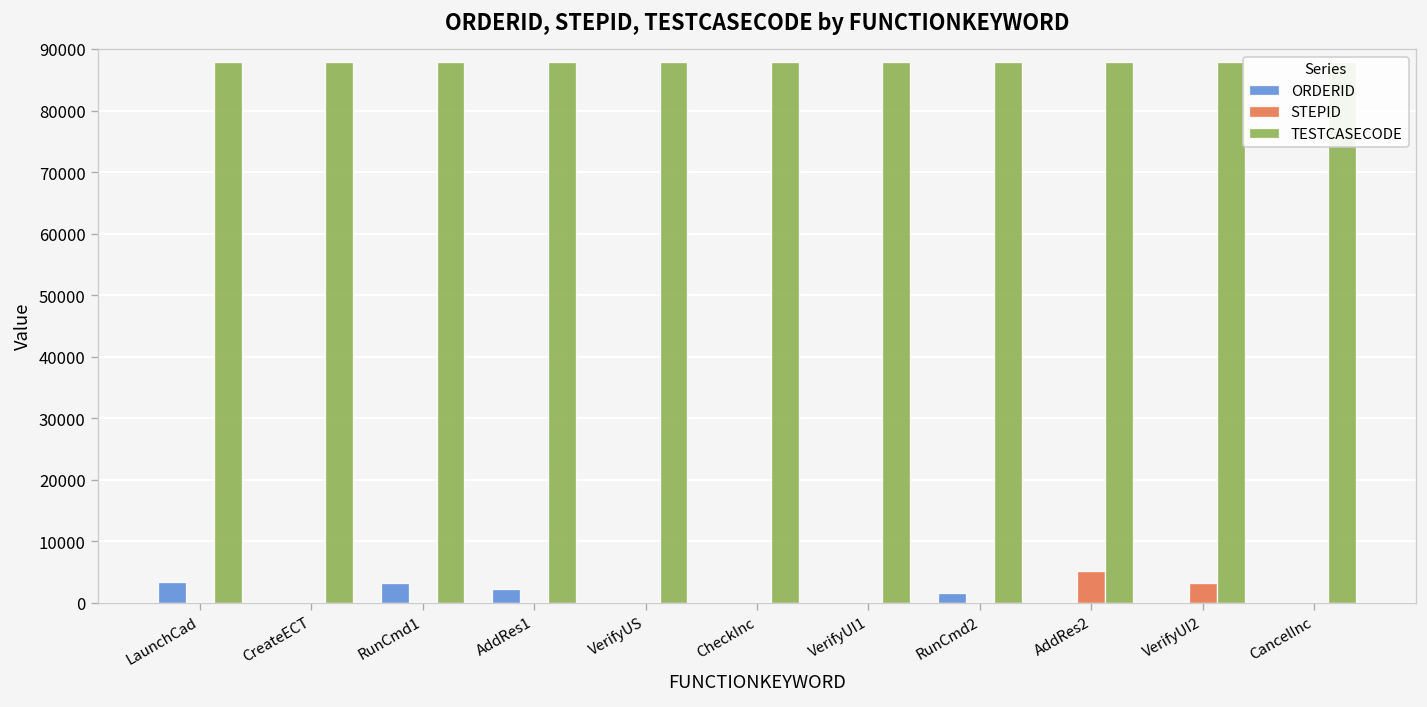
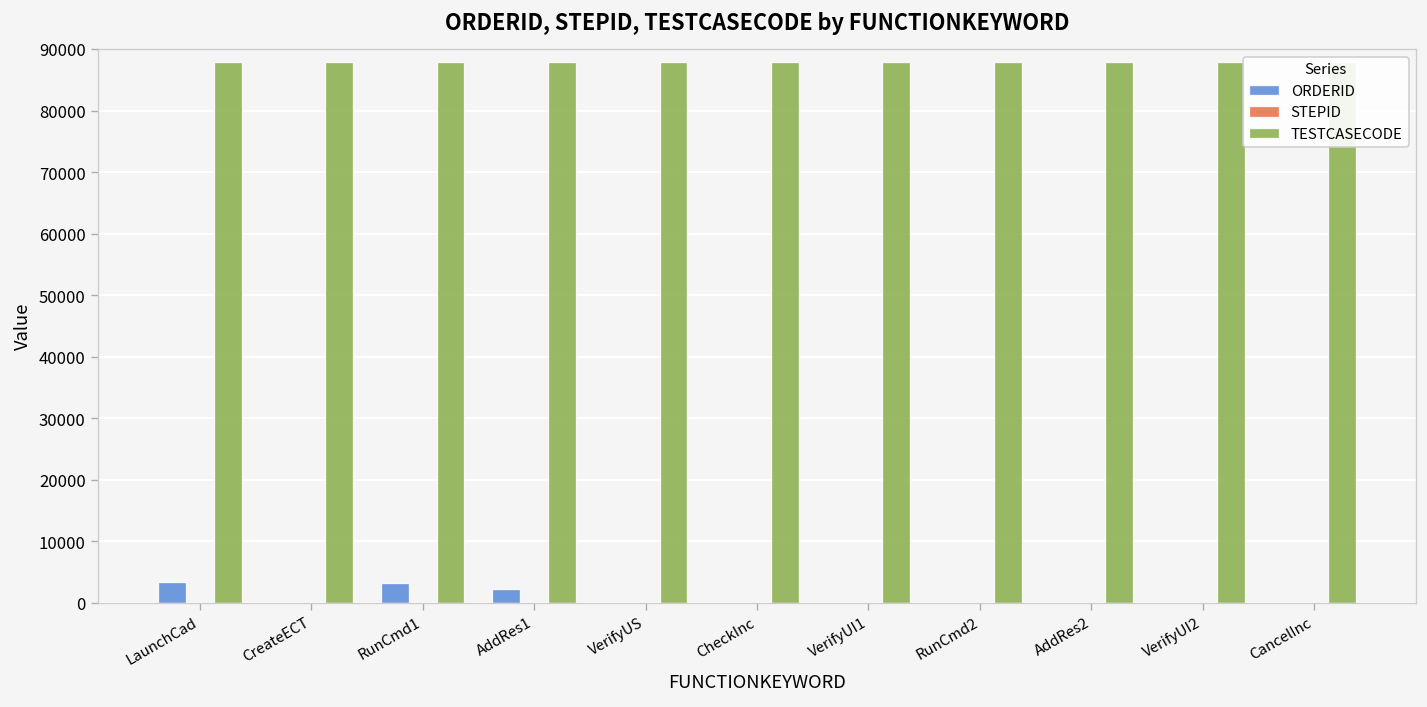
ORDERID, RunCmd2: 2000 -> 0
STEPID, AddRes2: 5000 -> 0
STEPID, VerifyUI2: 3000 -> 0
